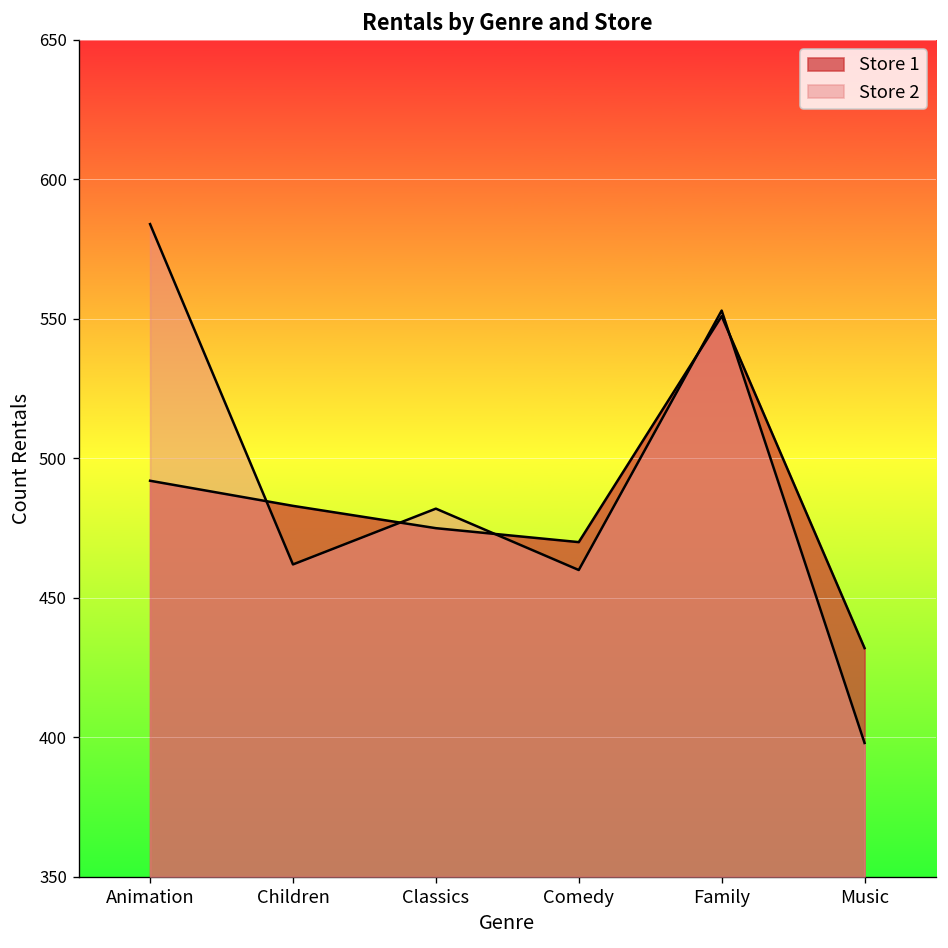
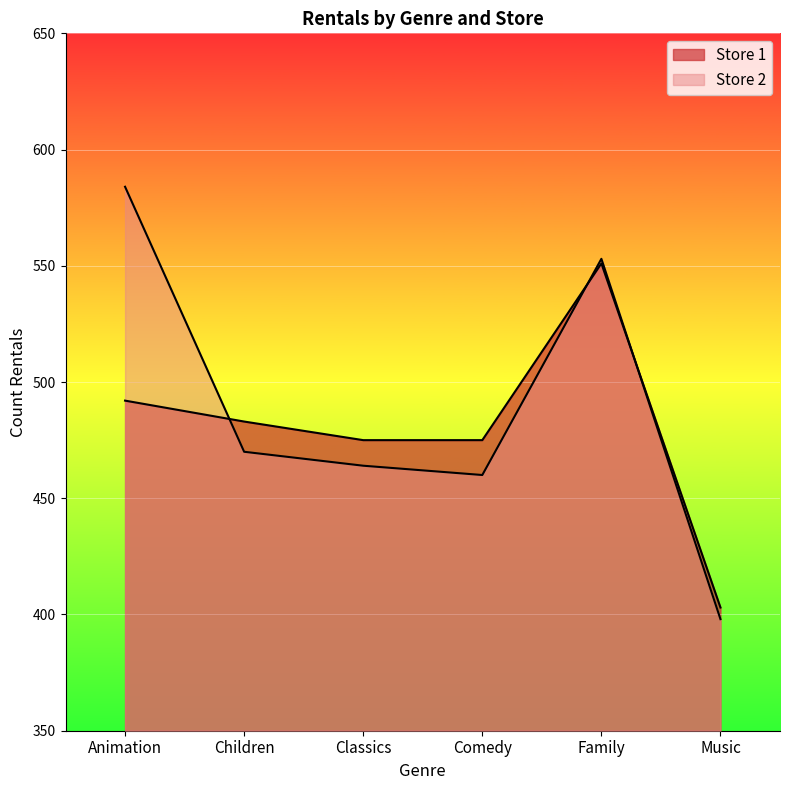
Store 2, Children: 462 -> 470
Store 2, Classics: 482 -> 464
Store 1, Comedy: 470 -> 475
Store 1, Music: 432 -> 403
